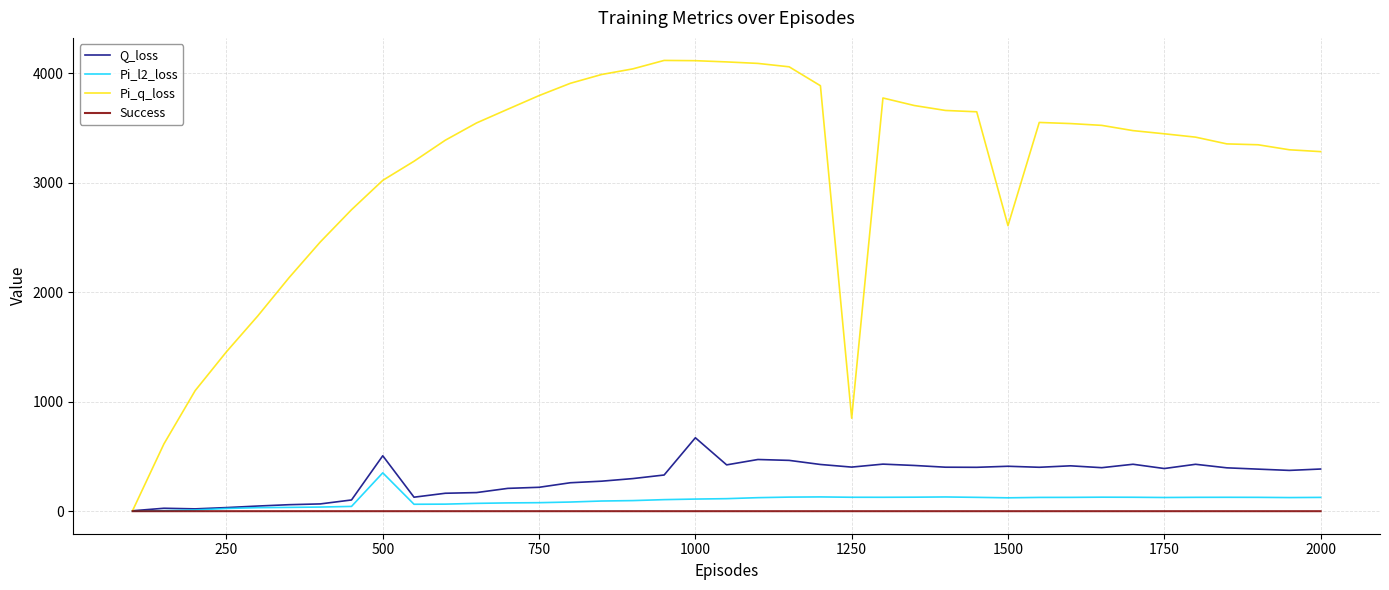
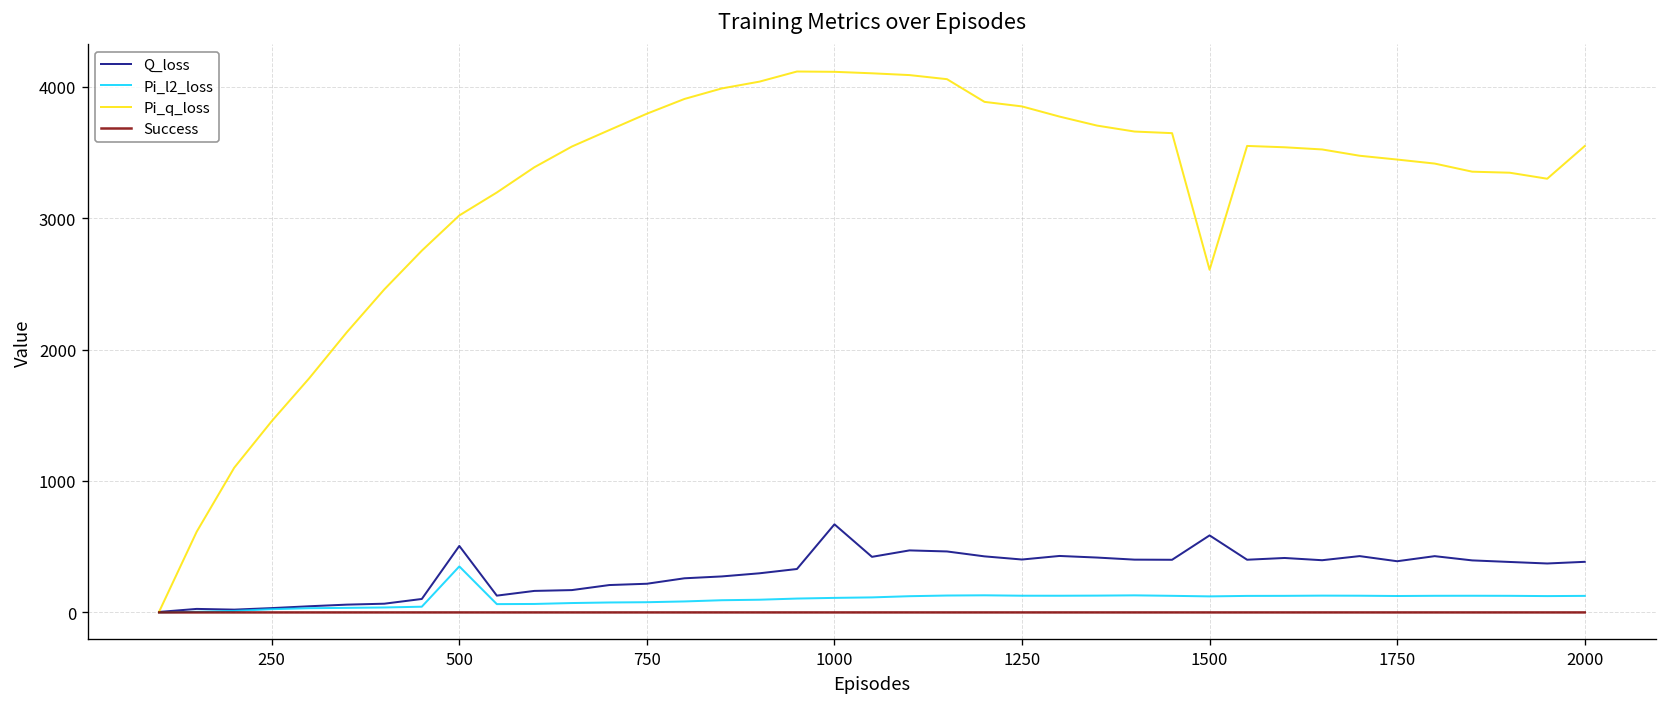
Pi_q_loss, 1250: 850 -> 3850
Q_loss, 1500: 410 -> 590
Pi_q_loss, 2000: 3280 -> 3550
